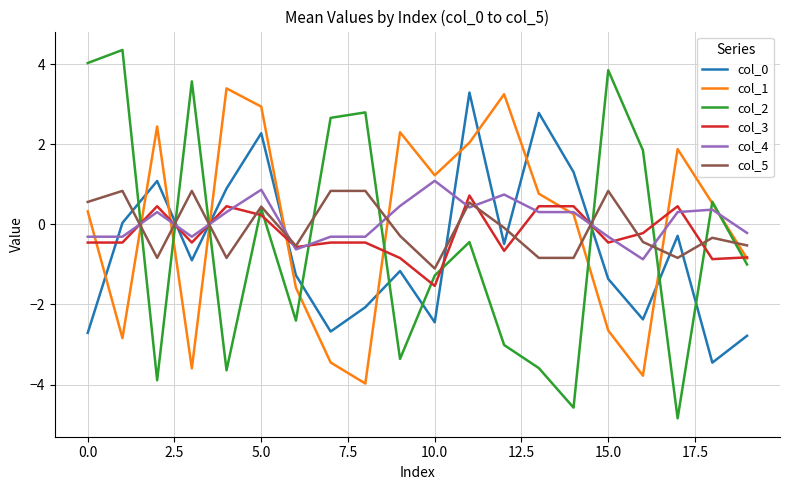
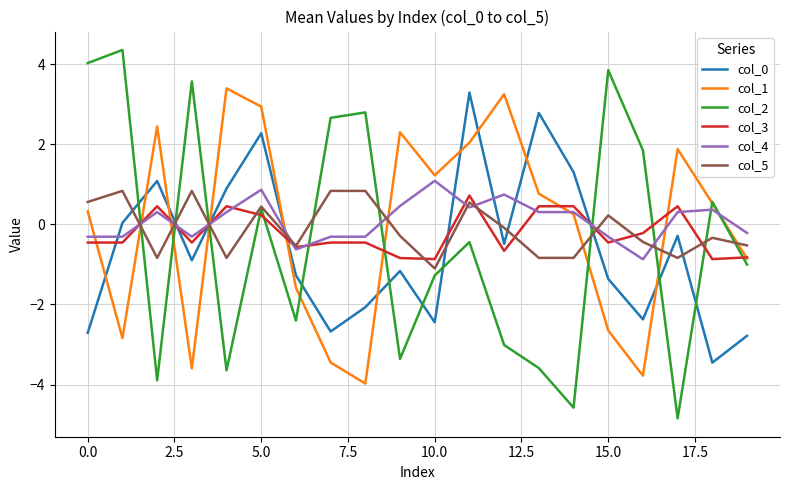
col_3, 10.0: -1.5 -> -0.9
col_5, 15.0: 0.8 -> 0.2
